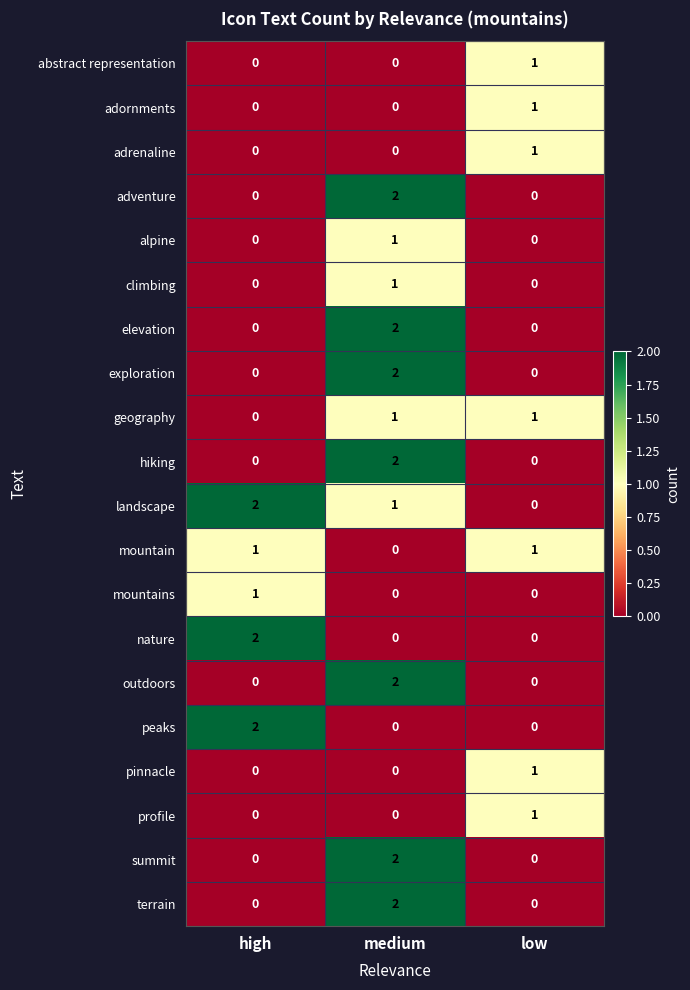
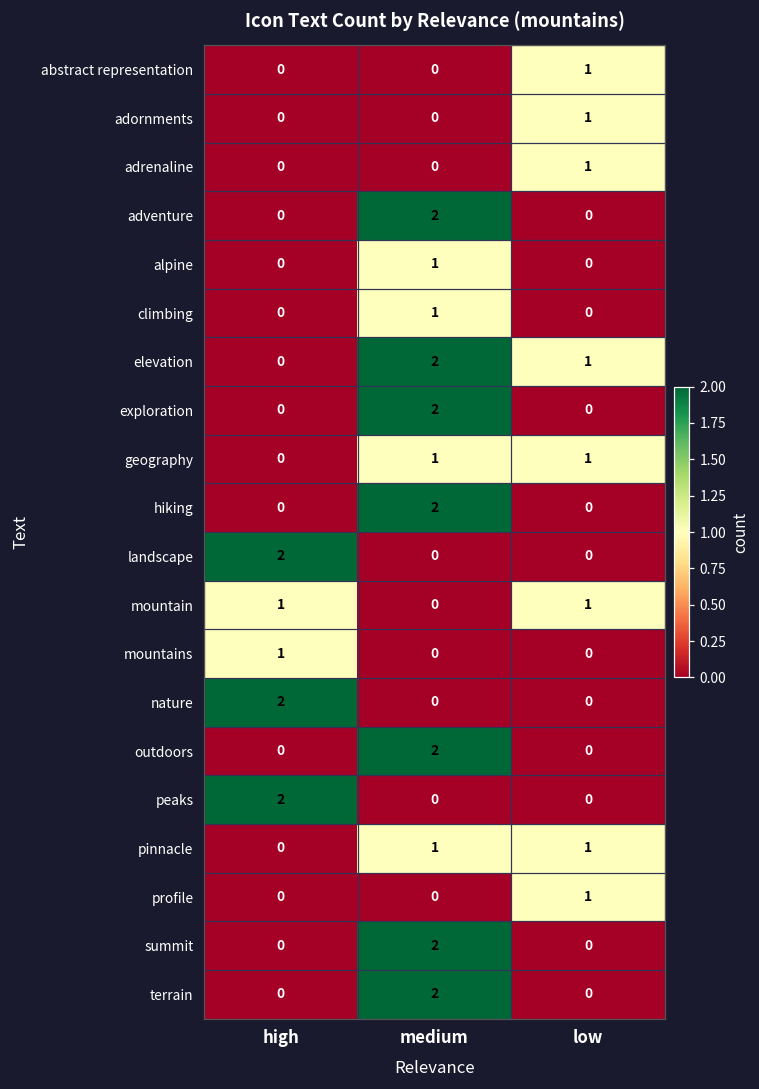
elevation, low: 0 -> 1
landscape, medium: 1 -> 0
pinnacle, medium: 0 -> 1
